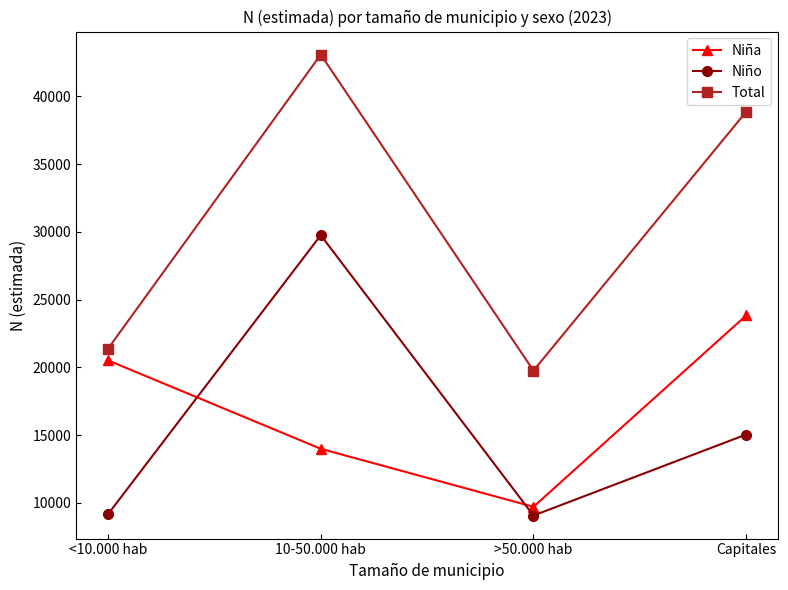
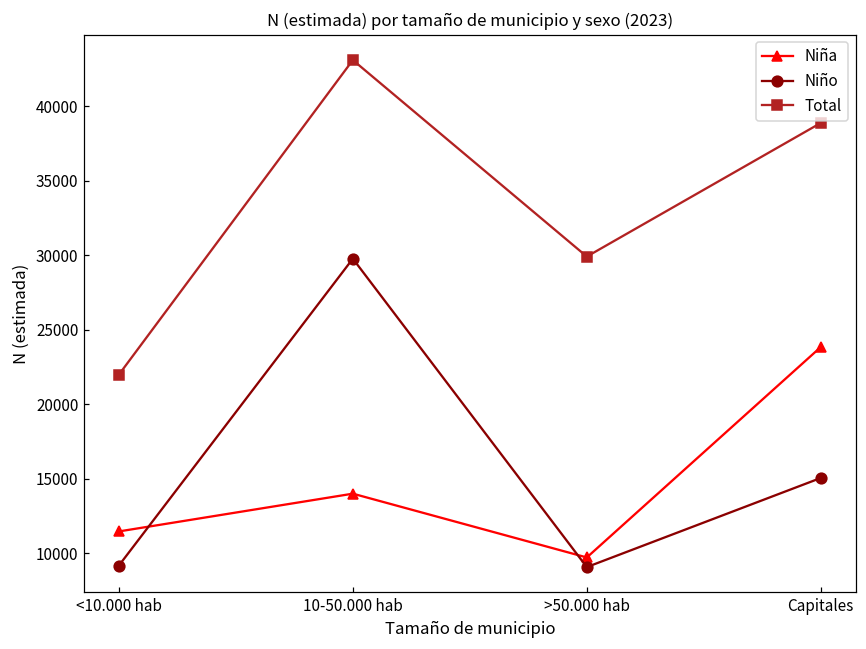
Niña, <10.000 hab: 20500 -> 11500
Total, <10.000 hab: 21400 -> 22000
Total, >50.000 hab: 19800 -> 29900
